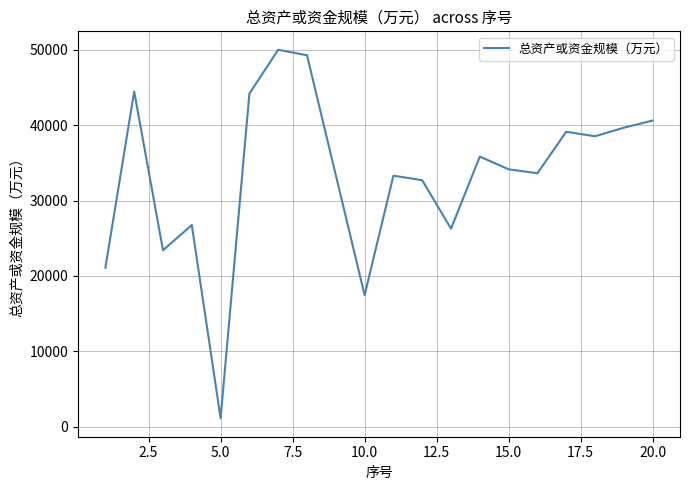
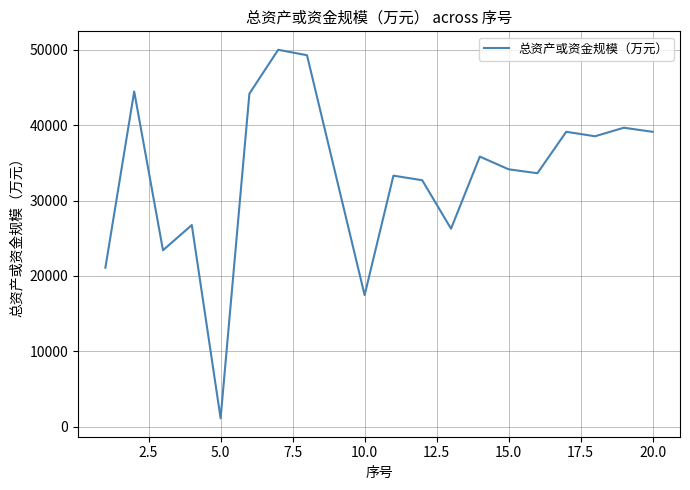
20.0: 41000 -> 39000
